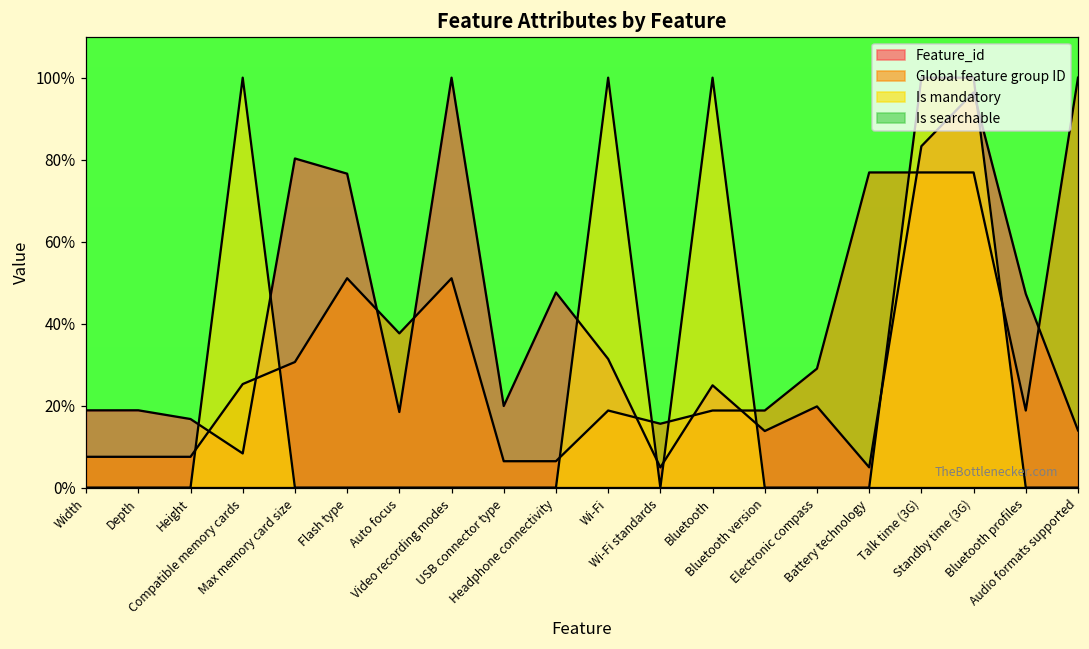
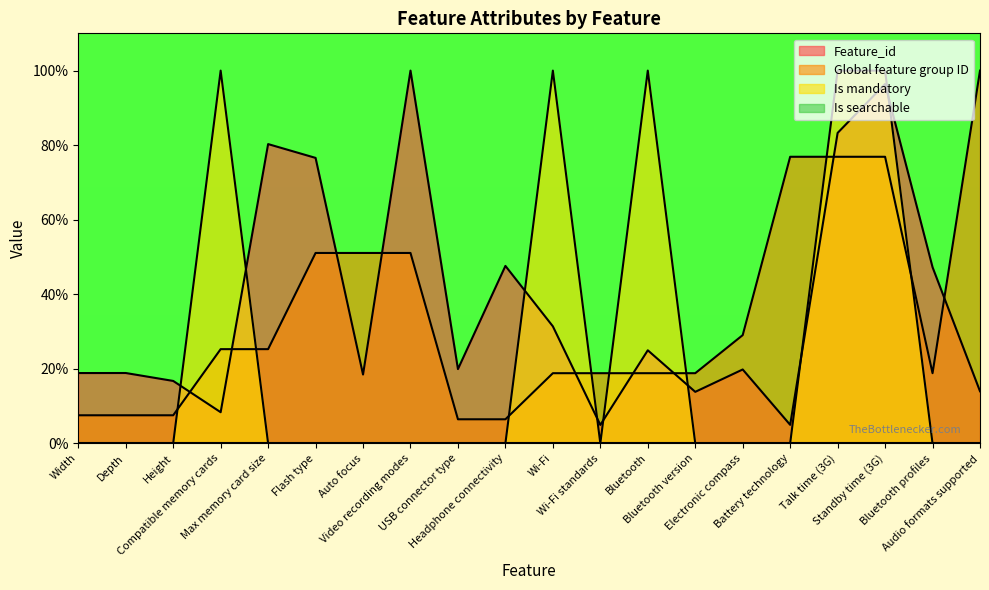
Global feature group ID, Max memory card size: 31% -> 25%
Global feature group ID, Auto focus: 38% -> 51%
Global feature group ID, Wi-Fi standards: 16% -> 19%
